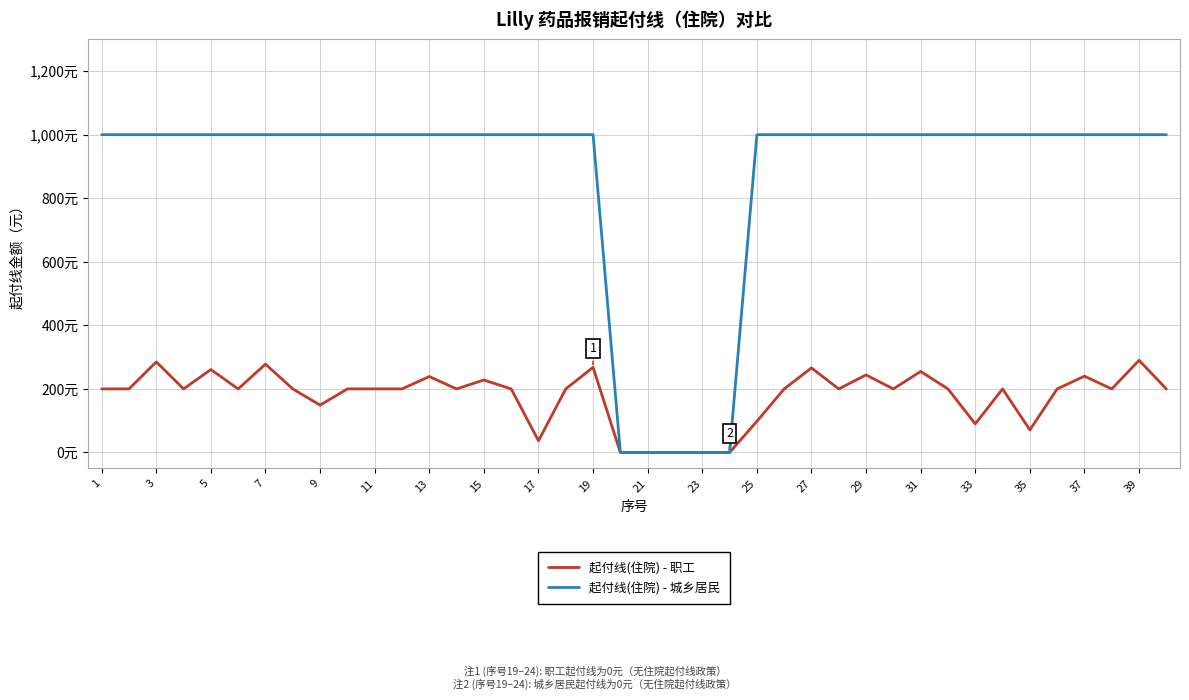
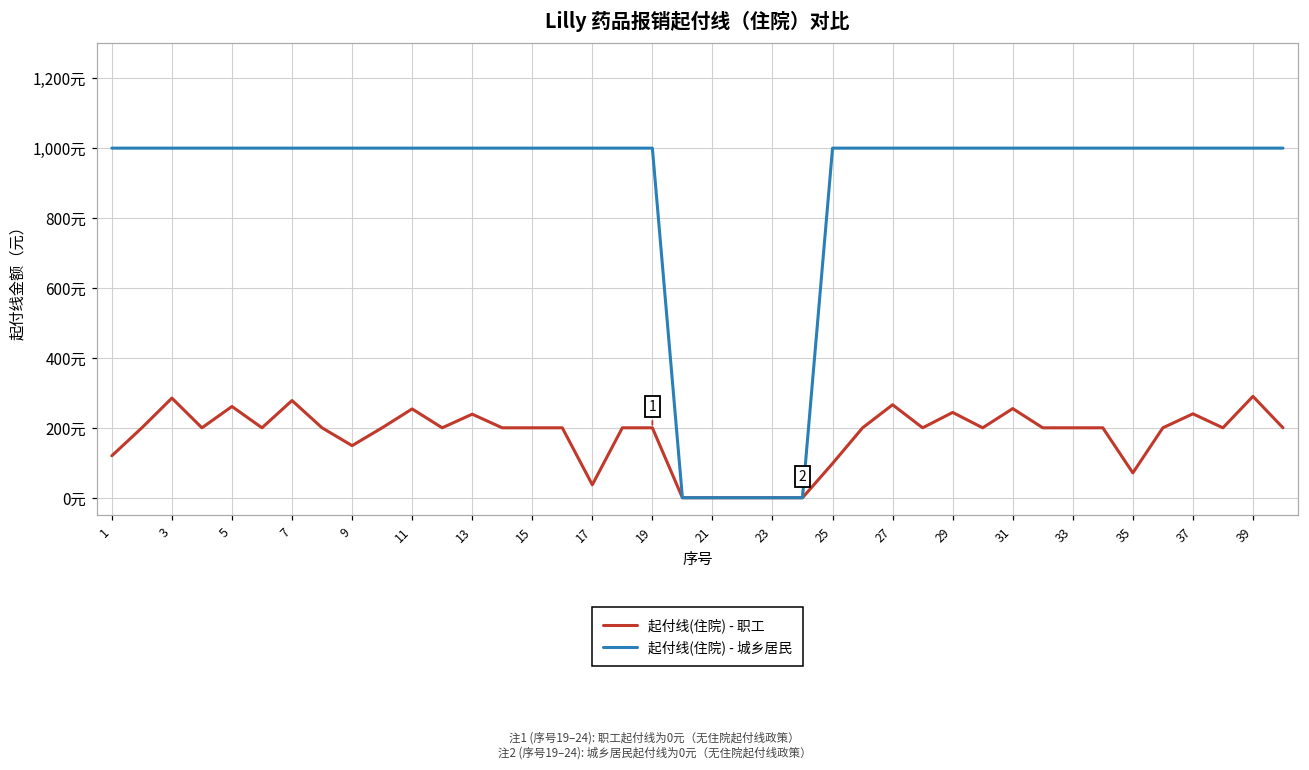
起付线(住院) - 职工, 1: 200元 -> 120元
起付线(住院) - 职工, 11: 200元 -> 250元
起付线(住院) - 职工, 15: 230元 -> 200元
起付线(住院) - 职工, 19: 270元 -> 200元
起付线(住院) - 职工, 33: 90元 -> 200元
